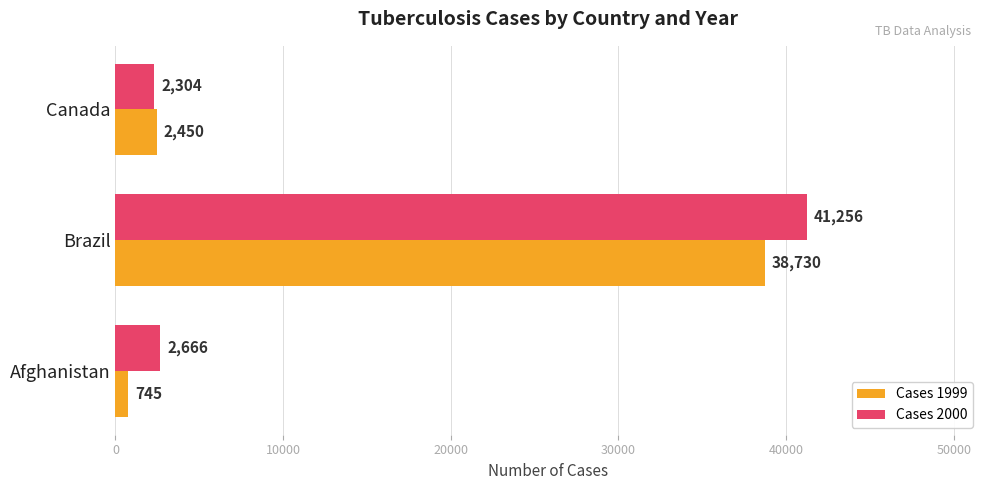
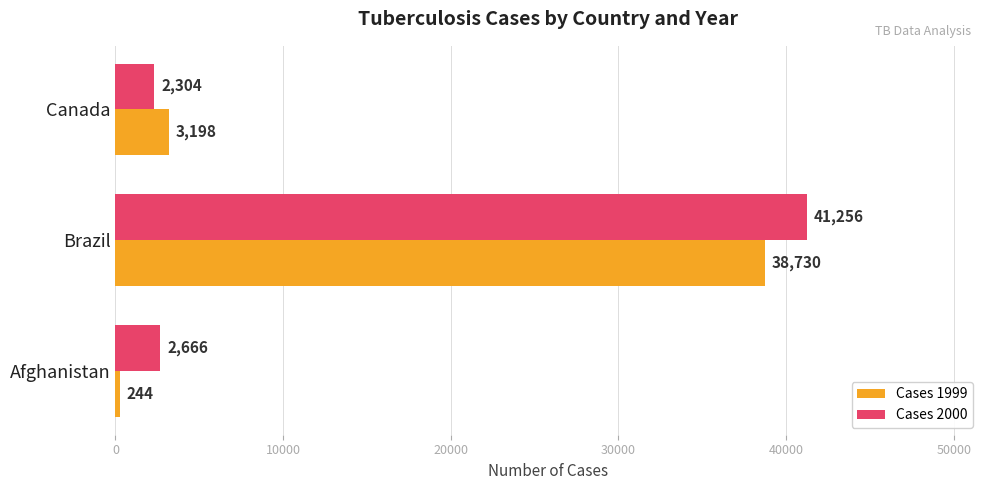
Cases 1999, Canada: 2,450 -> 3,198
Cases 1999, Afghanistan: 745 -> 244
